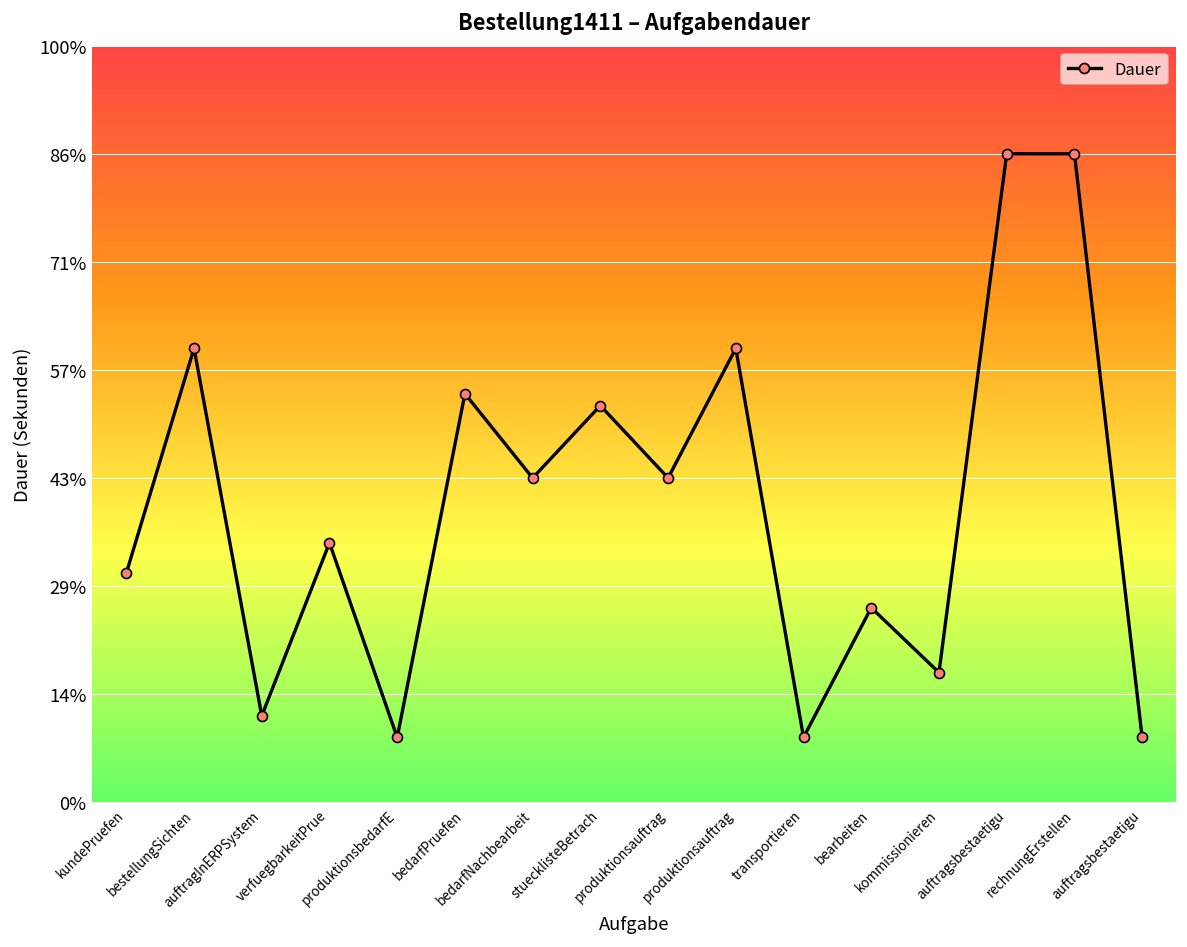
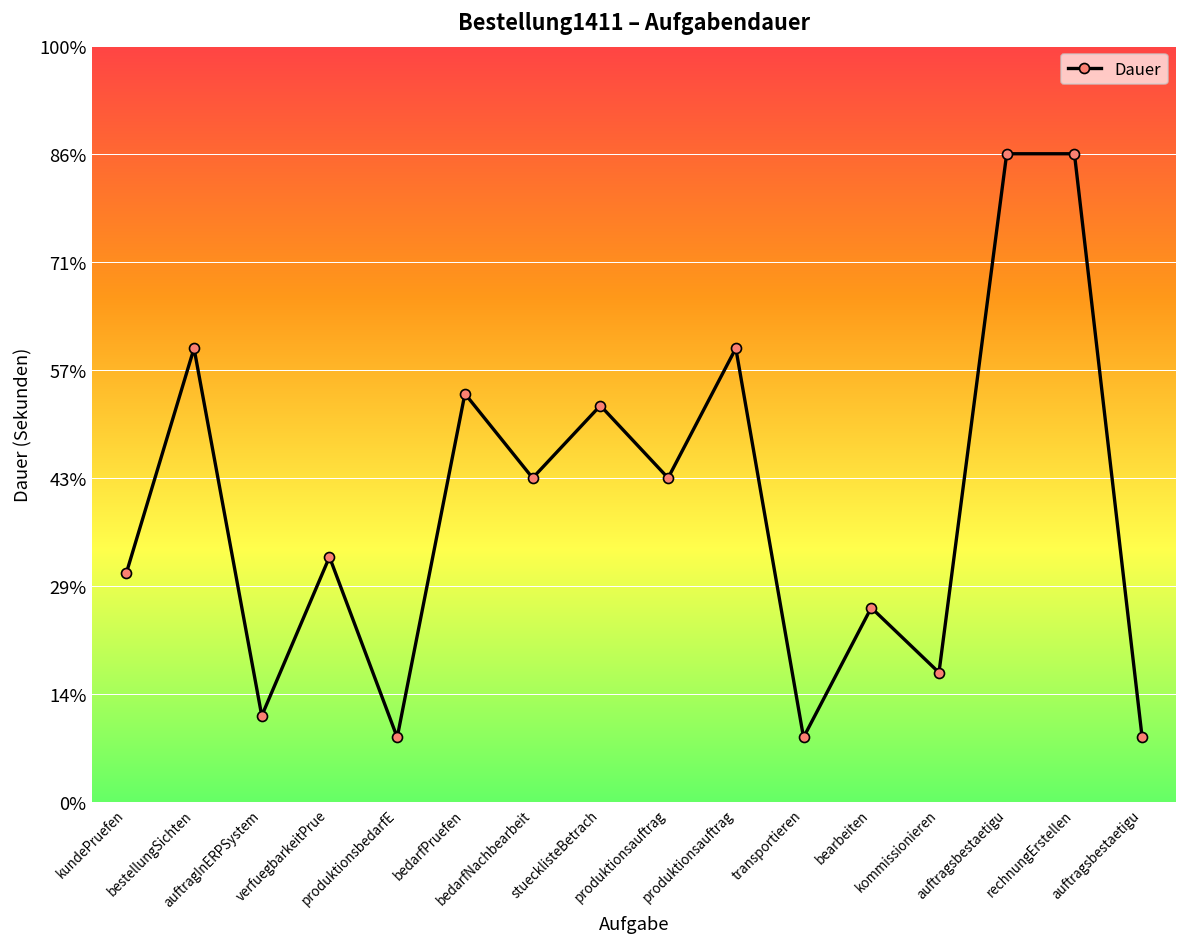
verfuegbarkeitPrue: 34% -> 32%
